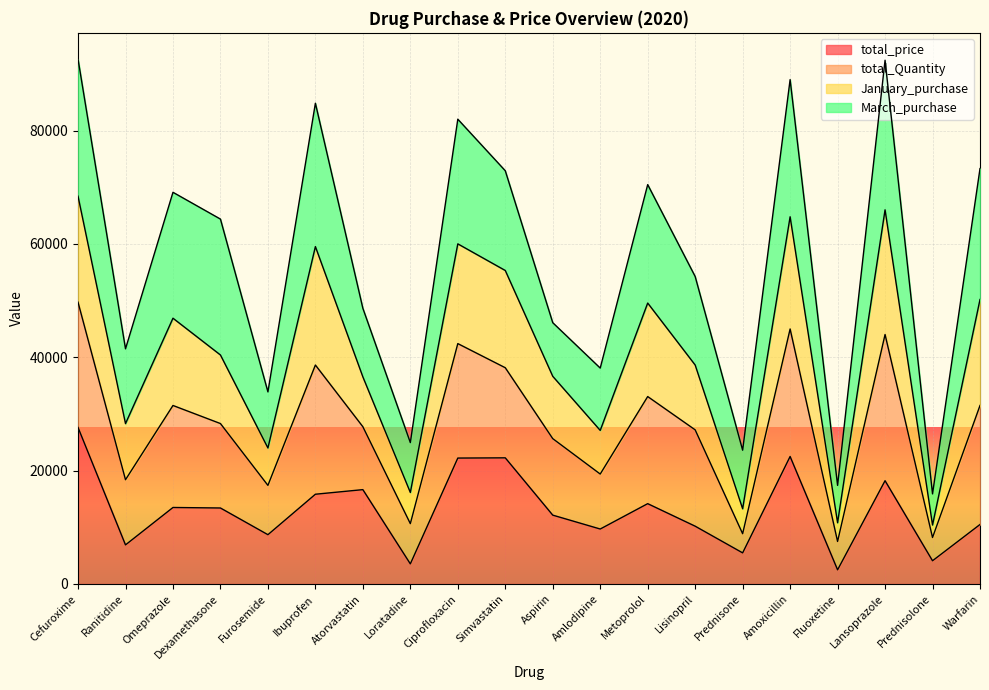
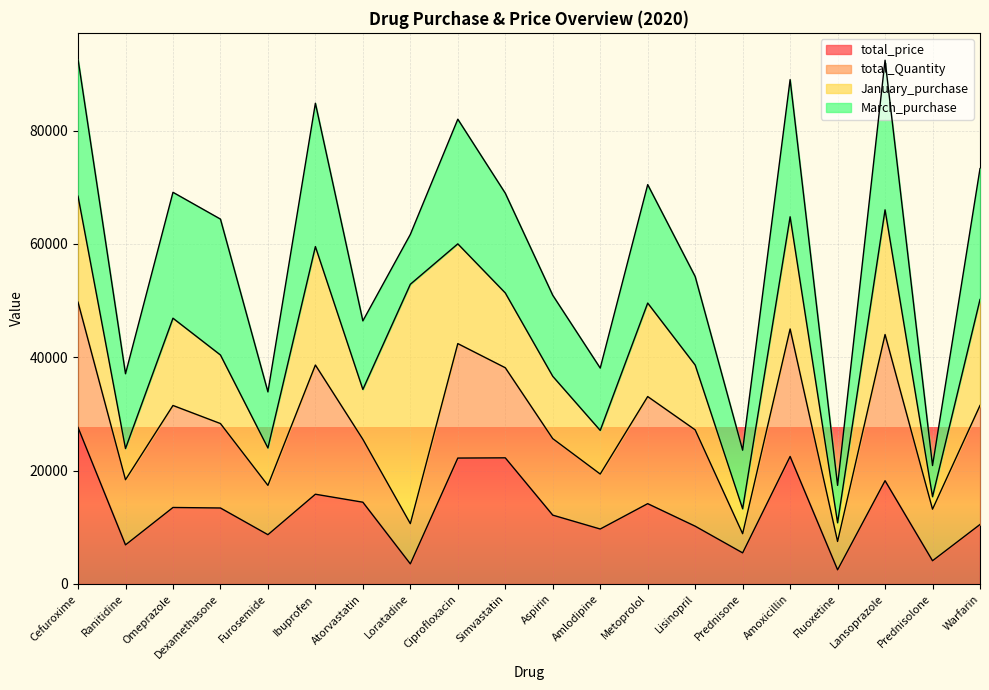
January_purchase, Ranitidine: 10000 -> 6000
total_price, Atorvastatin: 17000 -> 14000
January_purchase, Loratadine: 6000 -> 42000
January_purchase, Simvastatin: 17000 -> 13000
March_purchase, Aspirin: 9000 -> 14000
total_Quantity, Prednisolone: 4000 -> 9000
